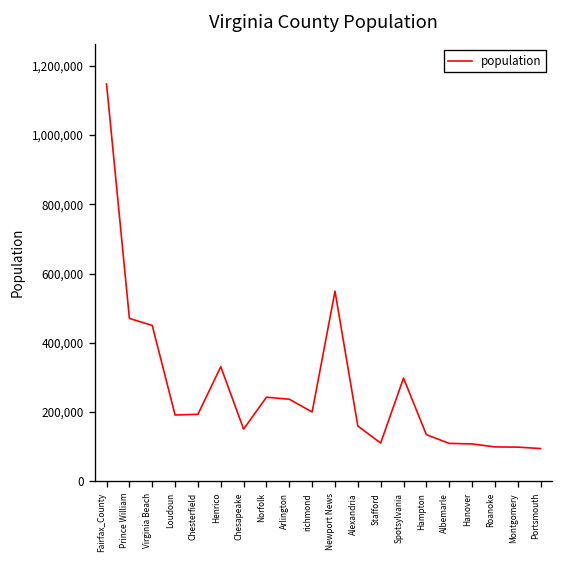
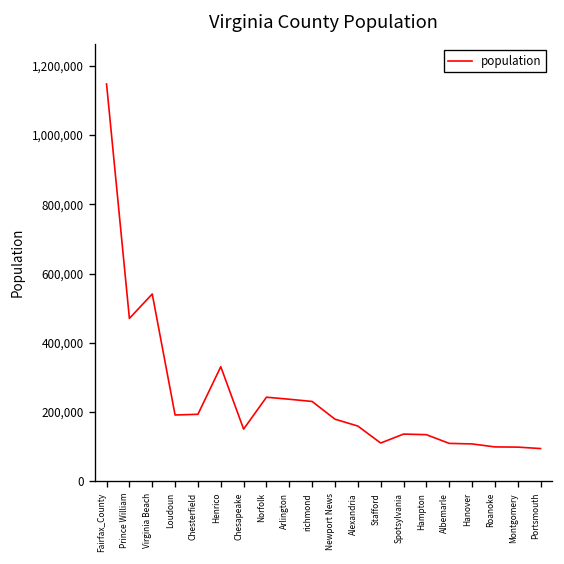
Virginia Beach: 450,000 -> 540,000
richmond: 200,000 -> 230,000
Newport News: 550,000 -> 180,000
Spotsylvania: 300,000 -> 140,000
